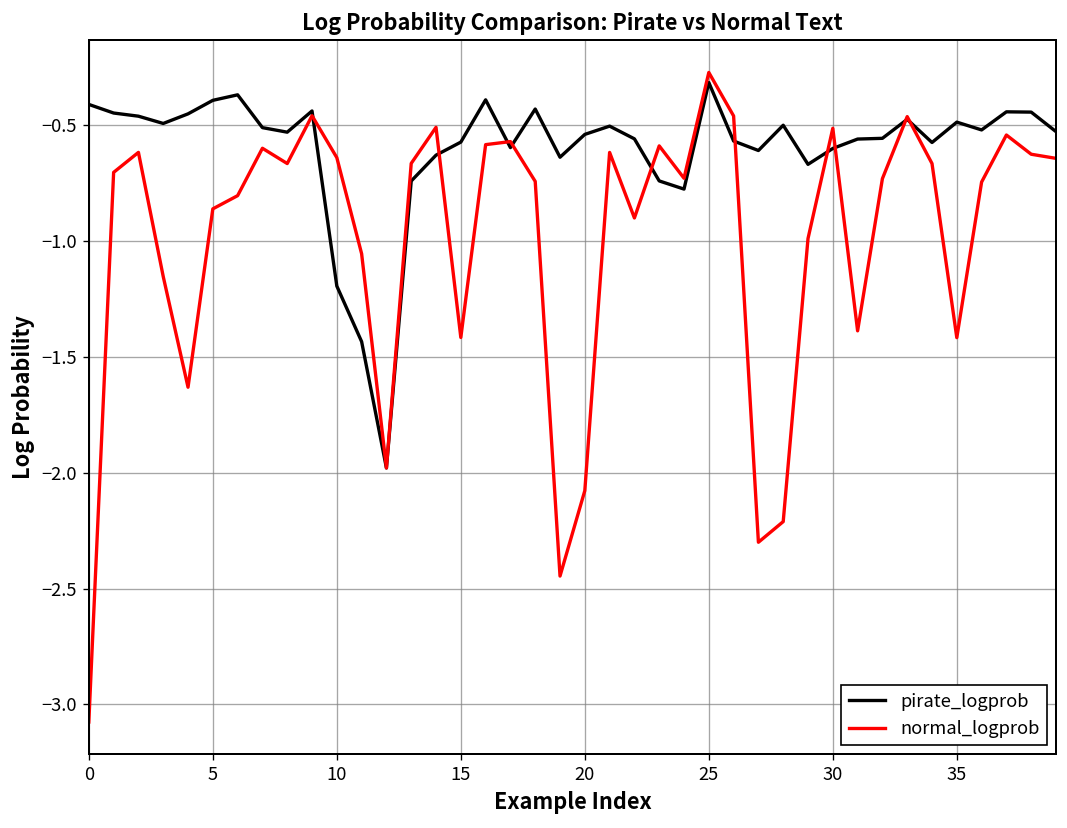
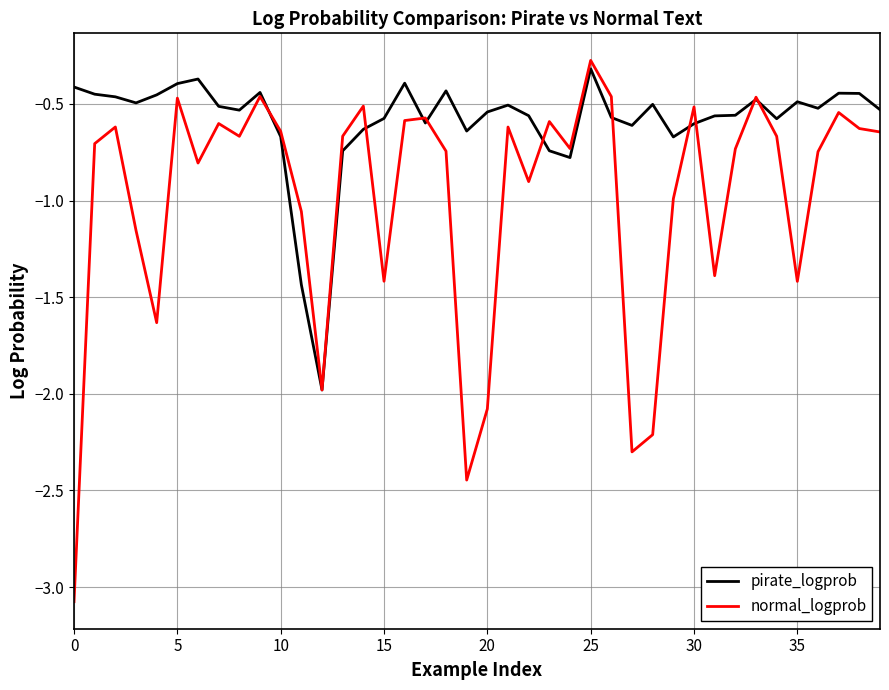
normal_logprob, 5: -0.86 -> -0.47
pirate_logprob, 10: -1.20 -> -0.67
